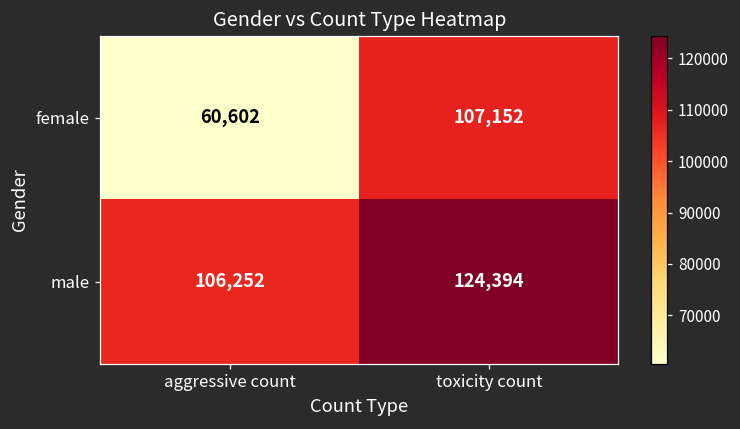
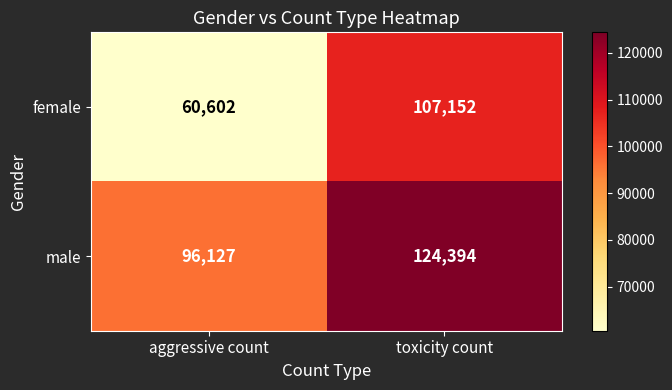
male, aggressive count: 106,252 -> 96,127
